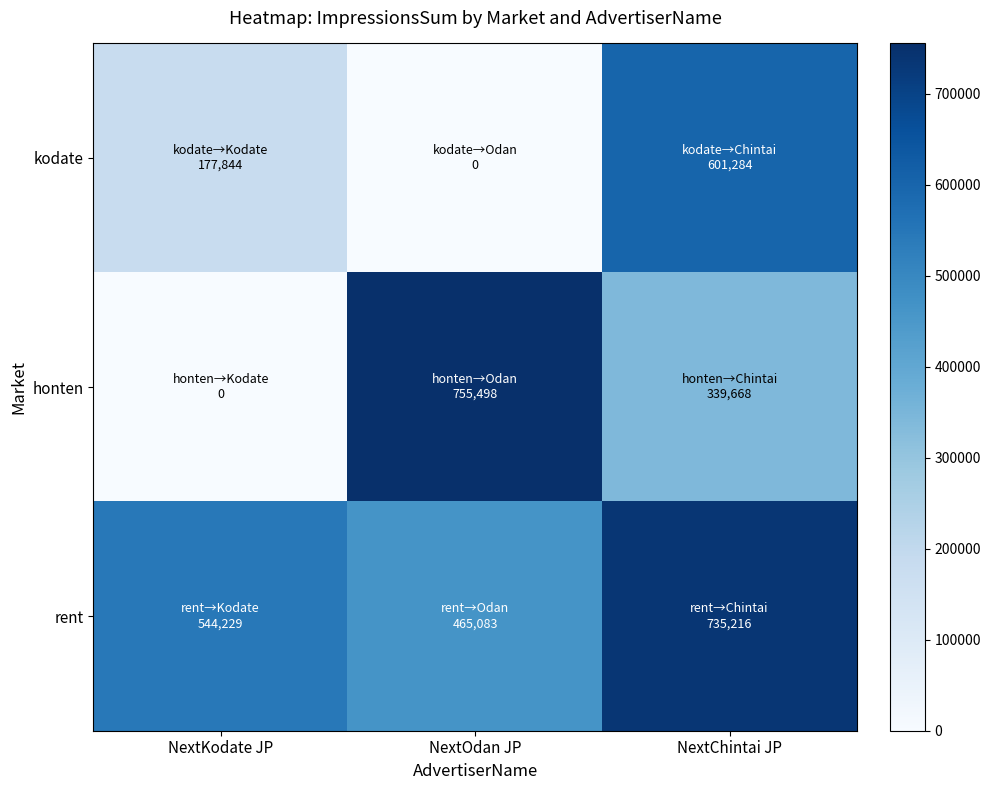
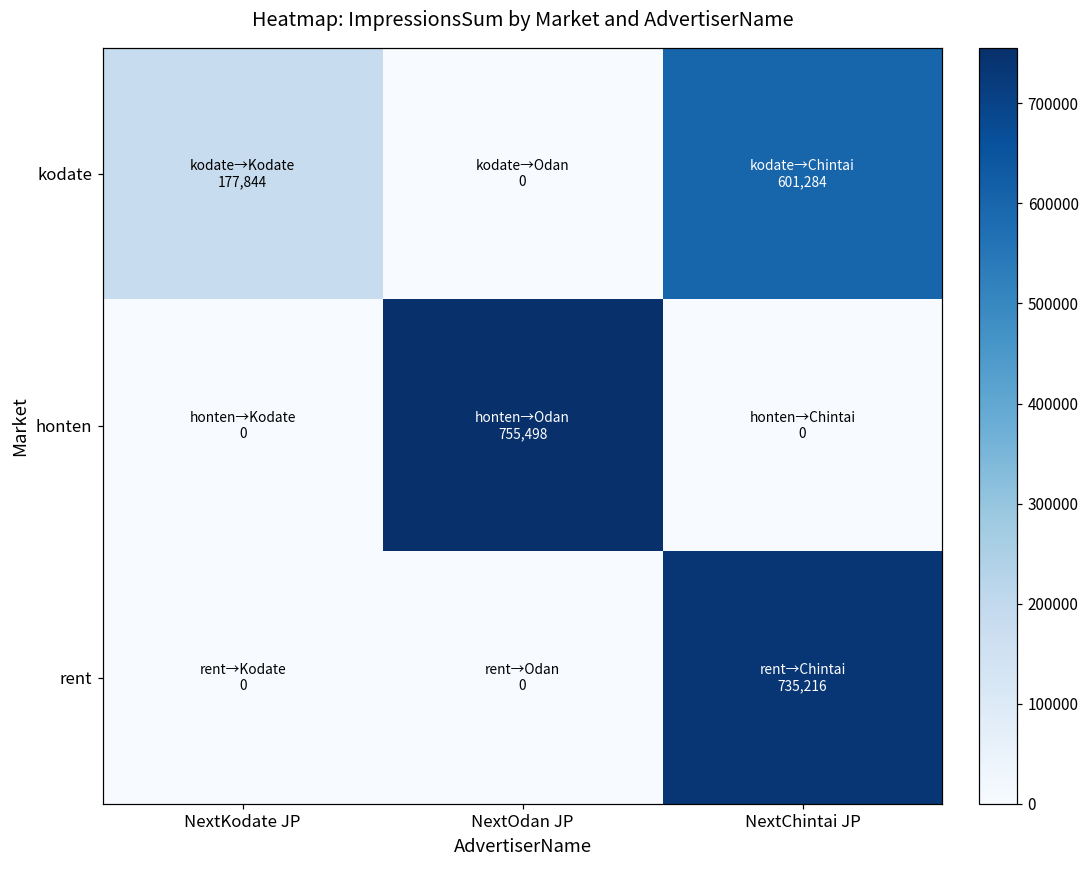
honten, NextChintai JP: 339,668 -> 0
rent, NextKodate JP: 544,229 -> 0
rent, NextOdan JP: 465,083 -> 0
